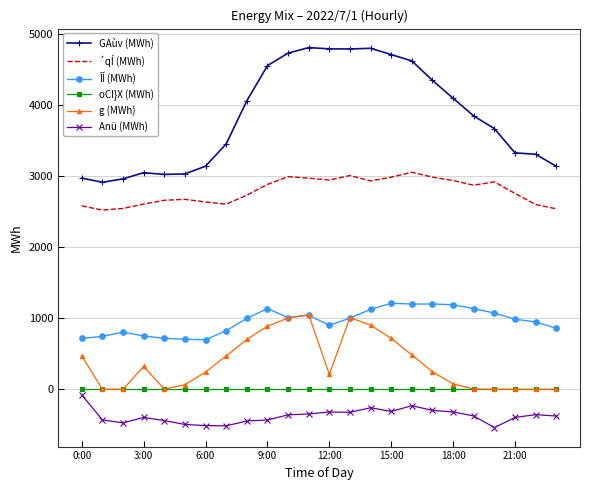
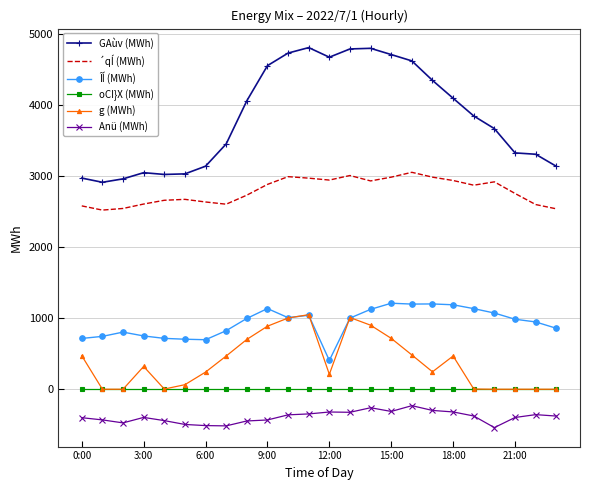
Anü (MWh), 0:00: -100 -> -400
GAùv (MWh), 12:00: 4800 -> 4700
ÎÍ (MWh), 12:00: 900 -> 400
g (MWh), 18:00: 100 -> 500
